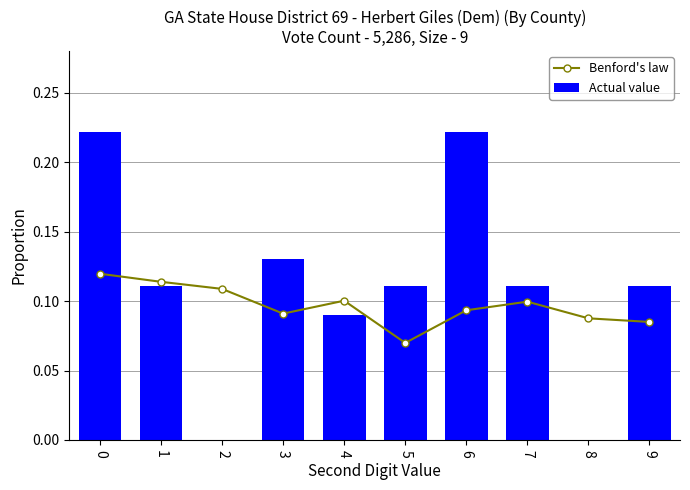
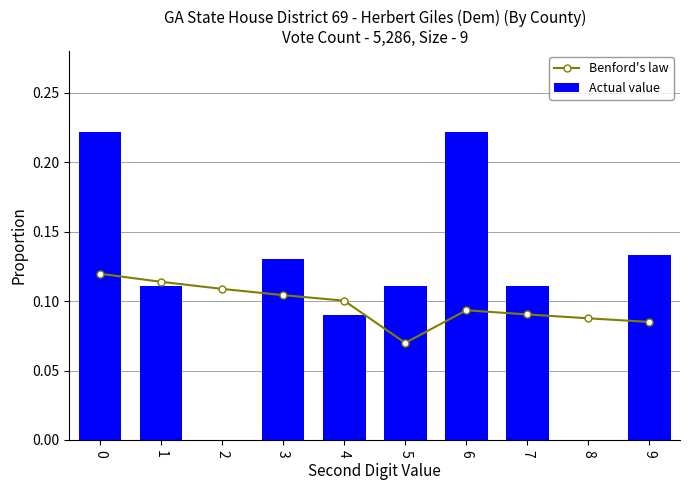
Benford's law, 3: 0.091 -> 0.104
Benford's law, 7: 0.100 -> 0.090
Actual value, 9: 0.111 -> 0.133
